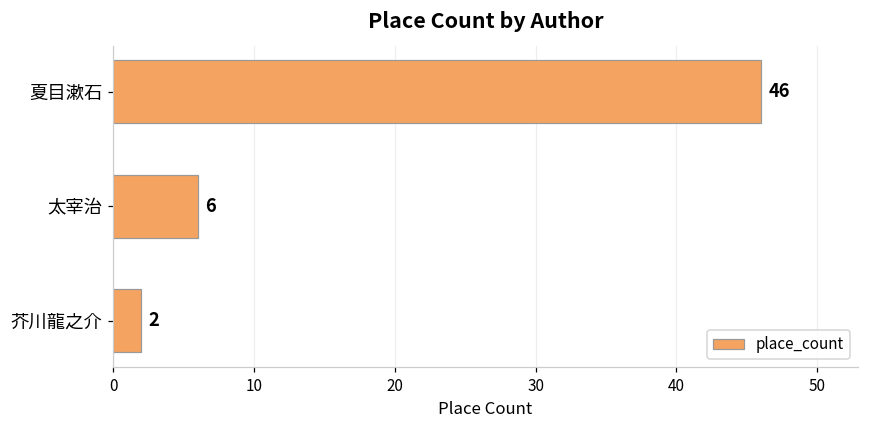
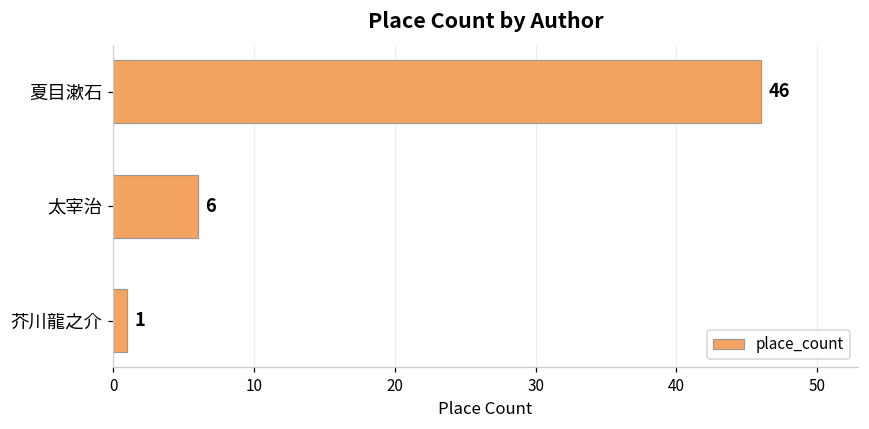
芥川龍之介: 2 -> 1
